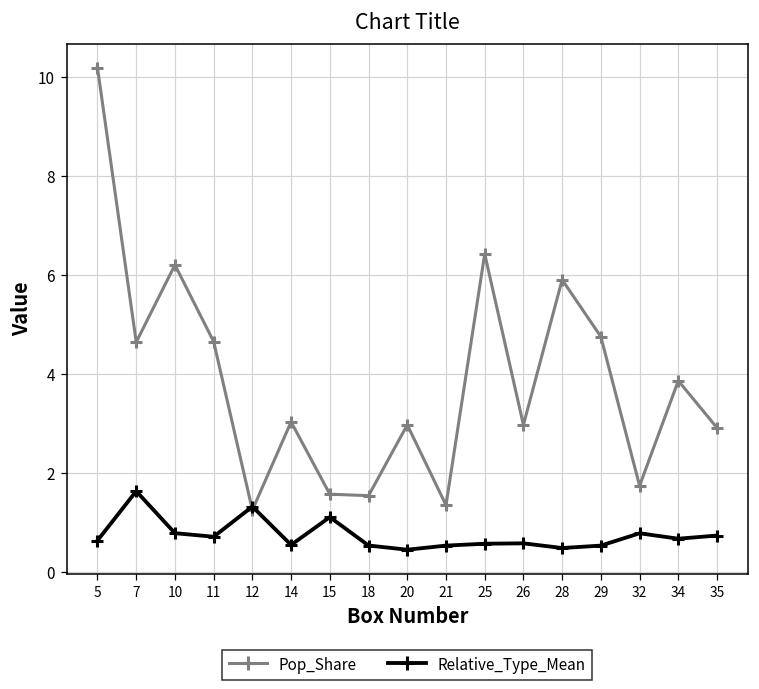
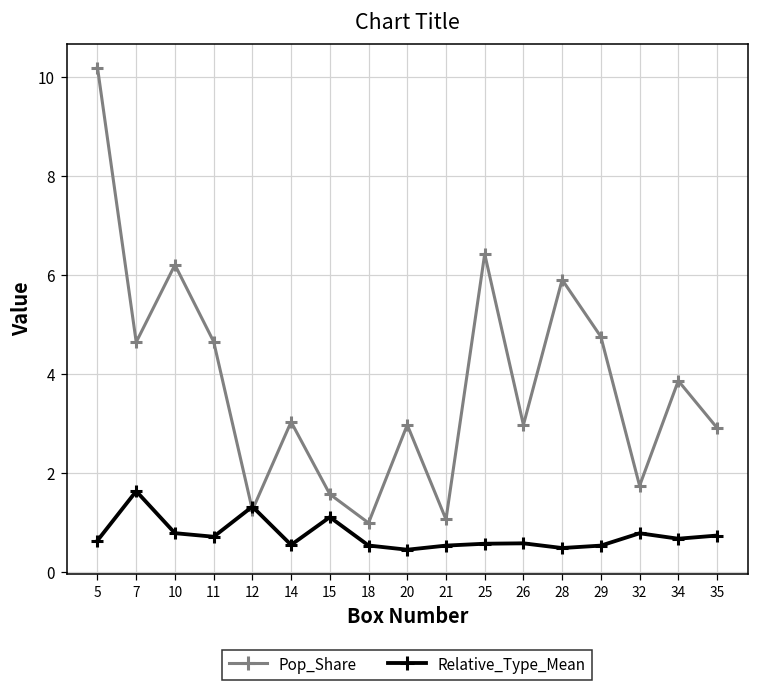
Pop_Share, 18: 1.6 -> 1.0
Pop_Share, 21: 1.4 -> 1.1
